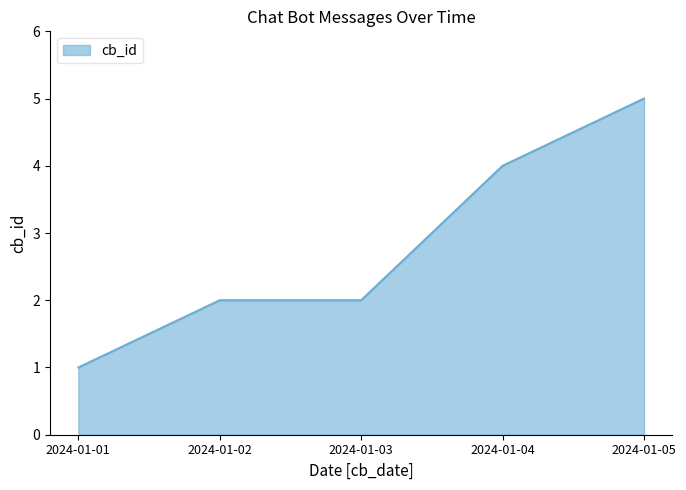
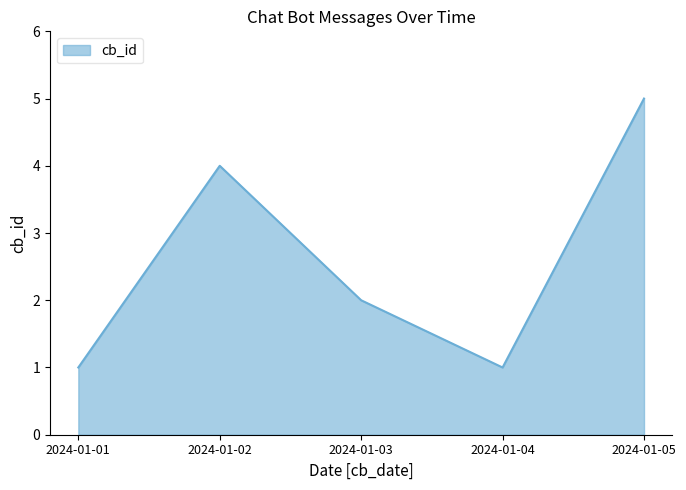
2024-01-02: 2 -> 4
2024-01-04: 4 -> 1
